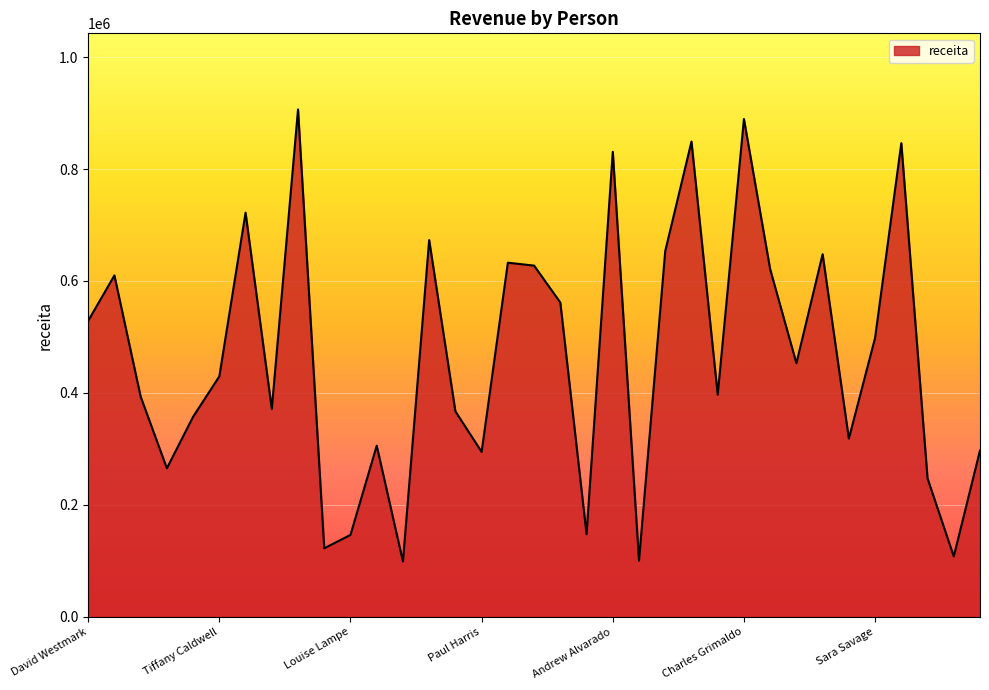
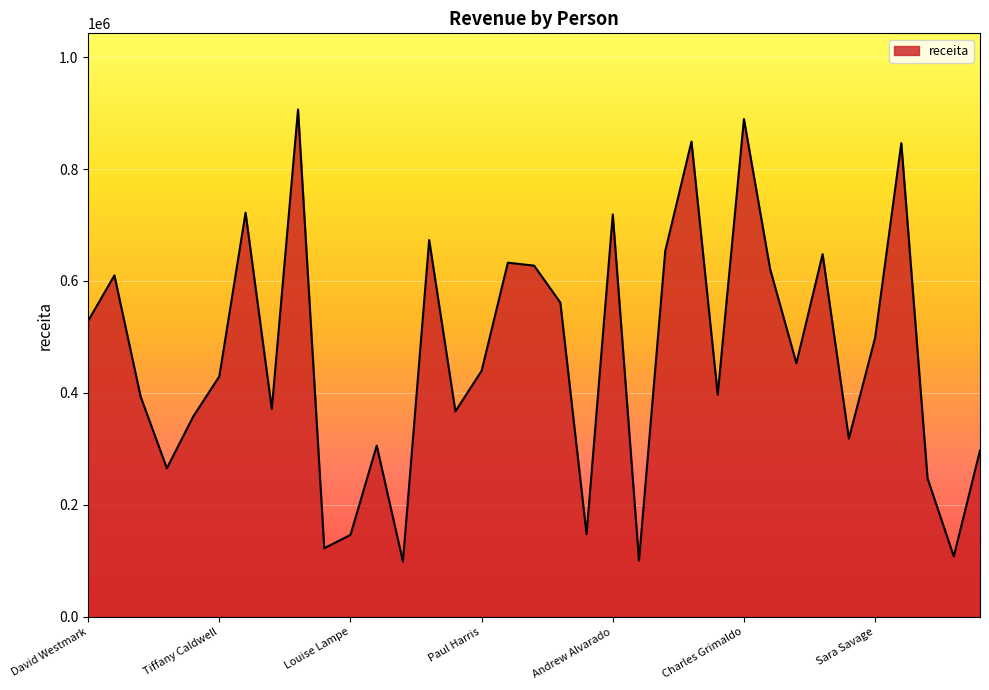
Paul Harris: 290000 -> 440000
Andrew Alvarado: 830000 -> 720000
